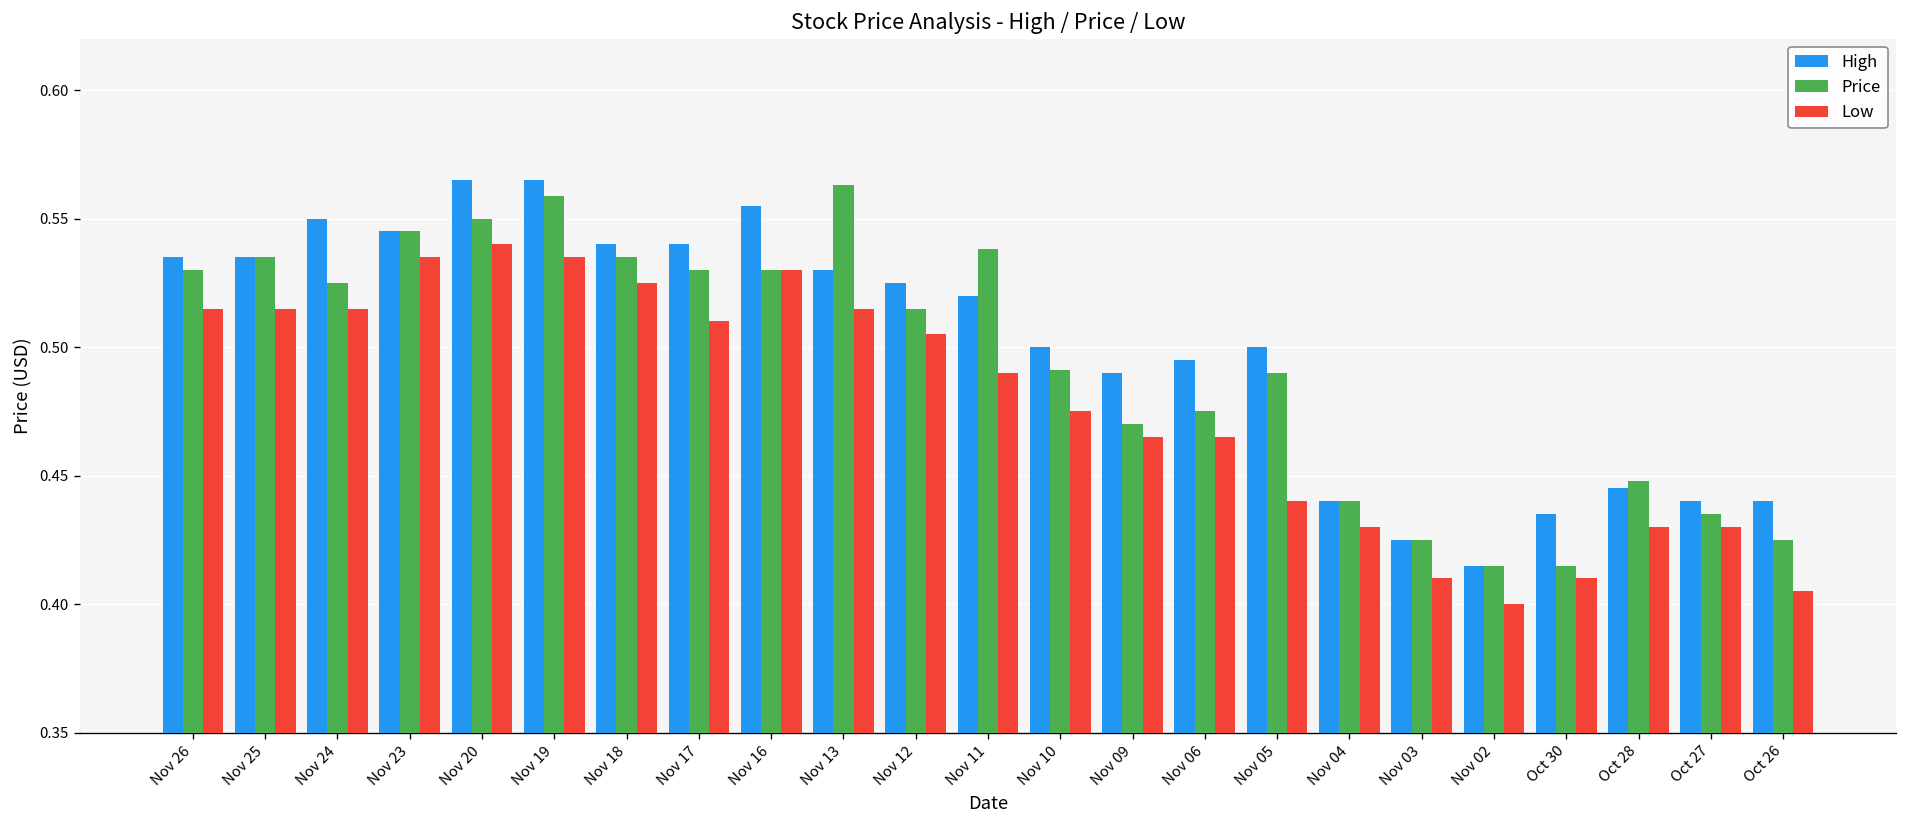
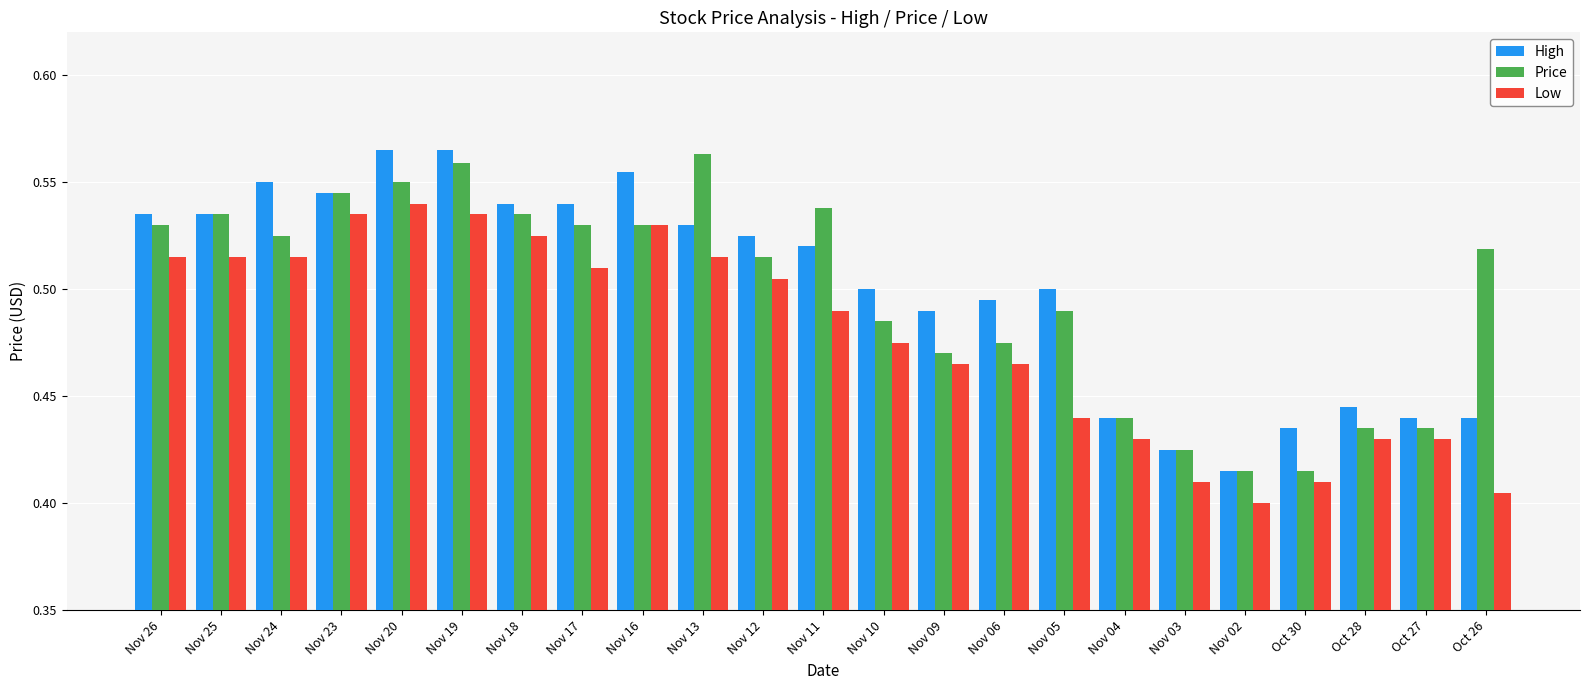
Price, Nov 10: 0.491 -> 0.485
Price, Oct 28: 0.448 -> 0.435
Price, Oct 26: 0.425 -> 0.519
